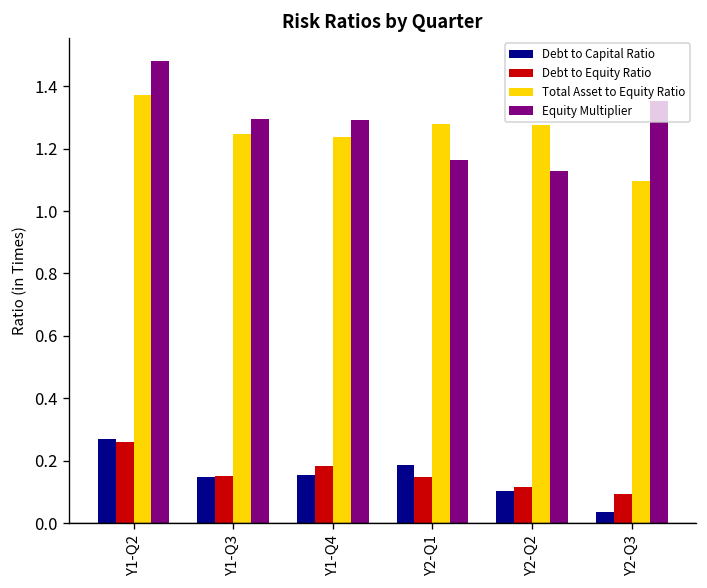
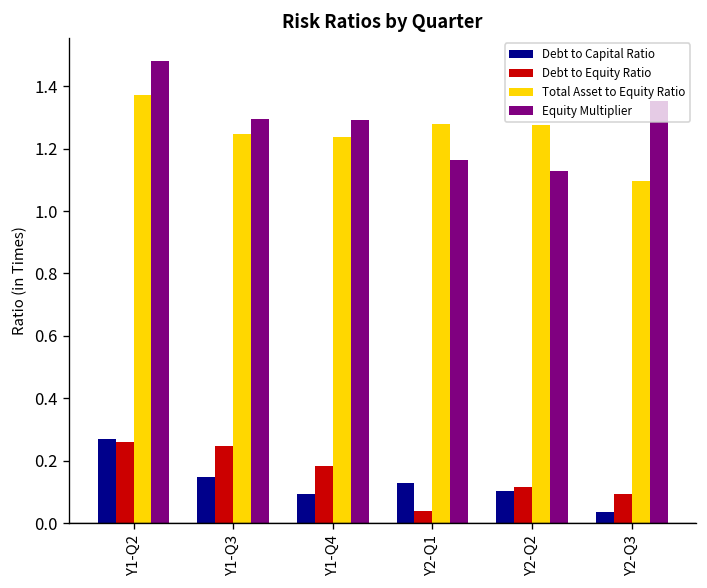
Debt to Equity Ratio, Y1-Q3: 0.15 -> 0.25
Debt to Capital Ratio, Y1-Q4: 0.16 -> 0.09
Debt to Capital Ratio, Y2-Q1: 0.19 -> 0.13
Debt to Equity Ratio, Y2-Q1: 0.15 -> 0.04
